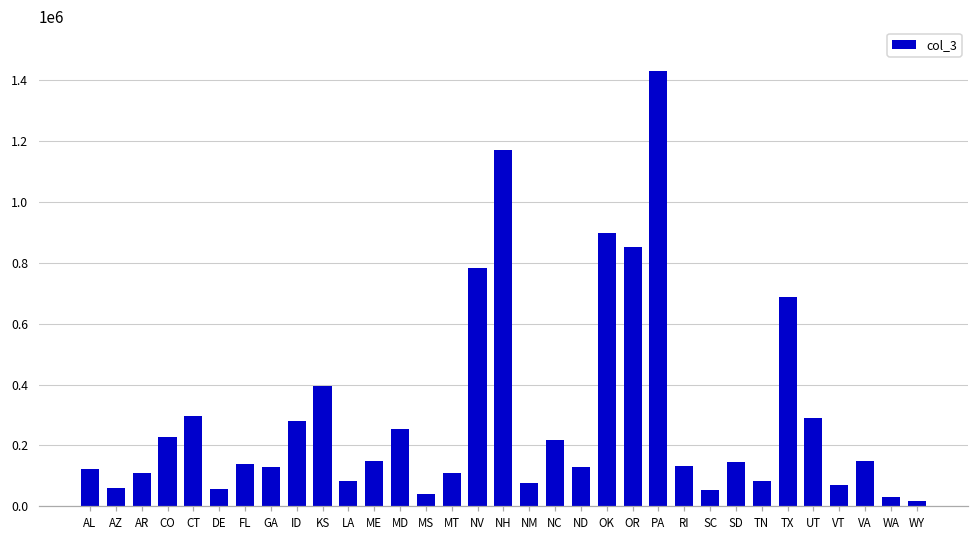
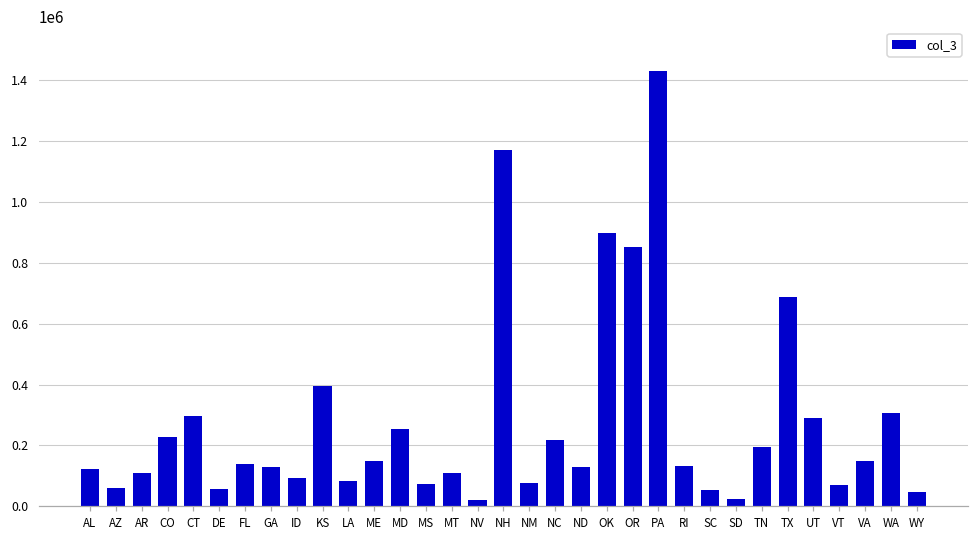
ID: 280000 -> 90000
MS: 40000 -> 70000
NV: 780000 -> 20000
SD: 140000 -> 20000
TN: 80000 -> 200000
WA: 30000 -> 310000
WY: 20000 -> 50000
